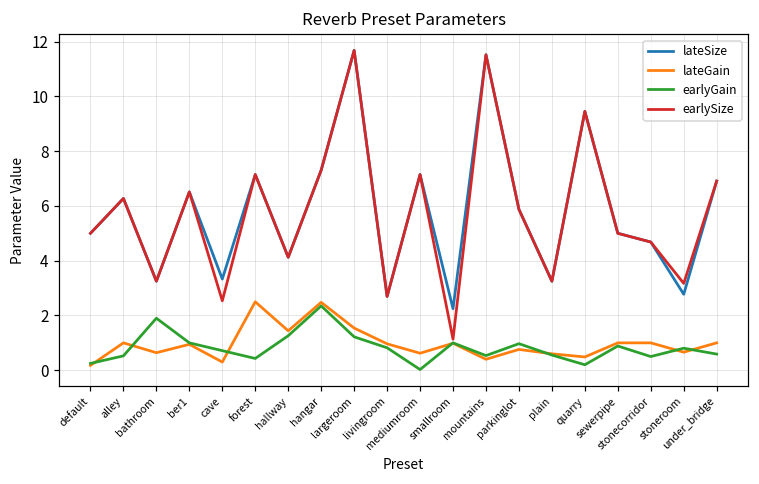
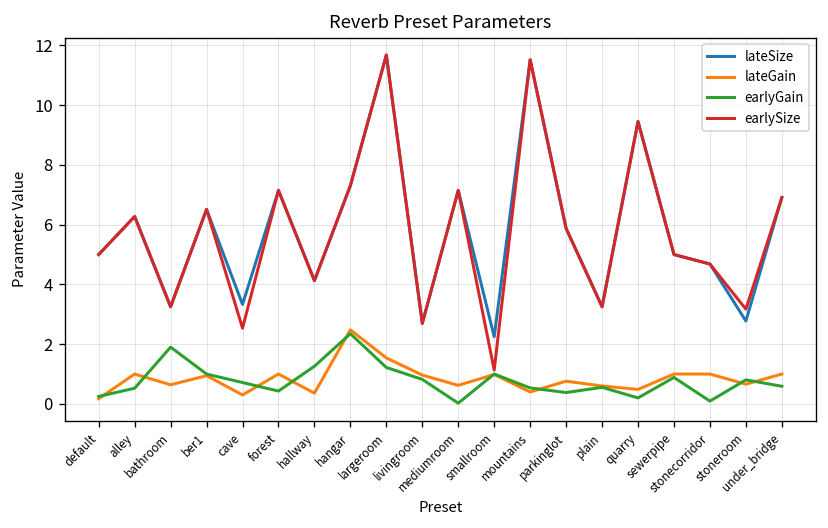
lateGain, forest: 2.5 -> 1.0
lateGain, hallway: 1.4 -> 0.4
earlyGain, parkinglot: 1.0 -> 0.4
earlyGain, stonecorridor: 0.5 -> 0.1
